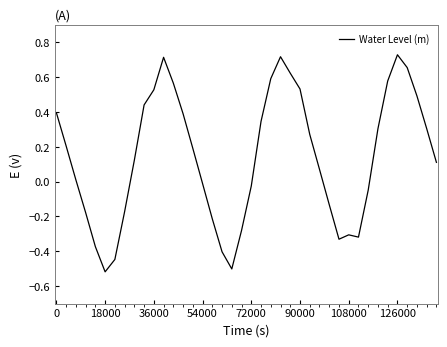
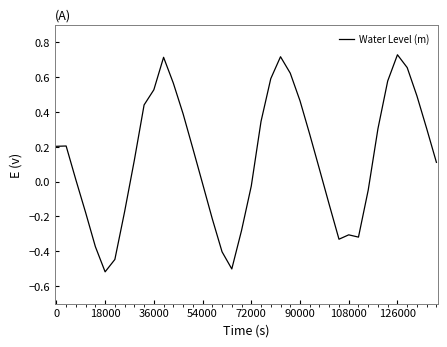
0: 0.39 -> 0.20
90000: 0.53 -> 0.46
